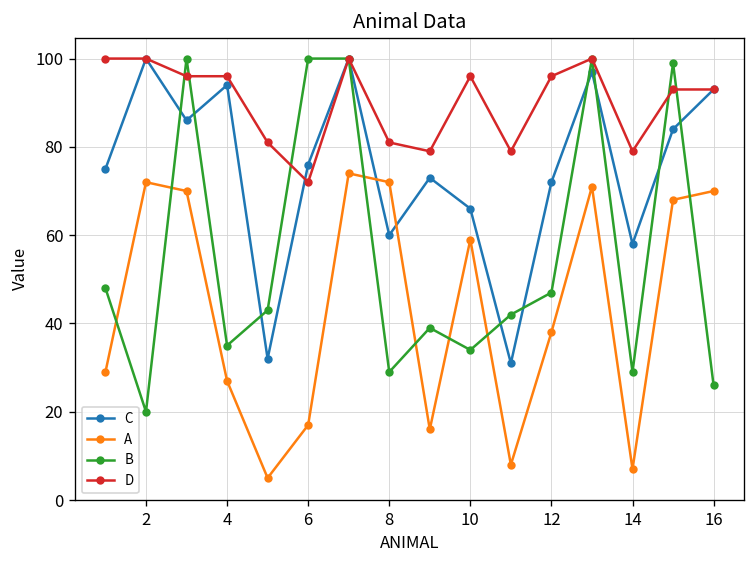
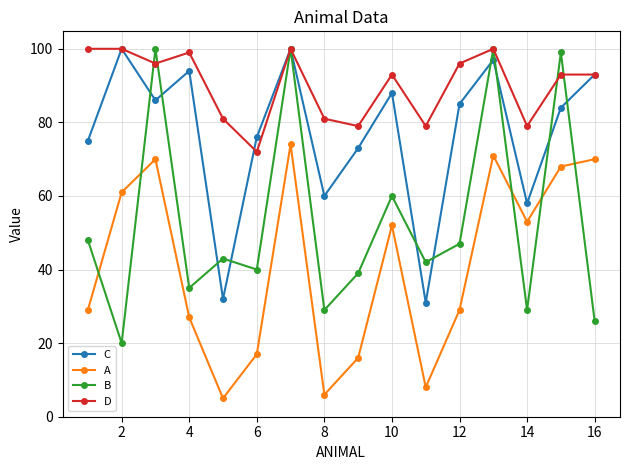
A, 2: 72 -> 61
D, 4: 96 -> 99
B, 6: 100 -> 40
A, 8: 72 -> 6
C, 10: 66 -> 88
A, 10: 59 -> 52
B, 10: 34 -> 60
D, 10: 96 -> 93
C, 12: 72 -> 85
A, 12: 38 -> 29
A, 14: 7 -> 53
